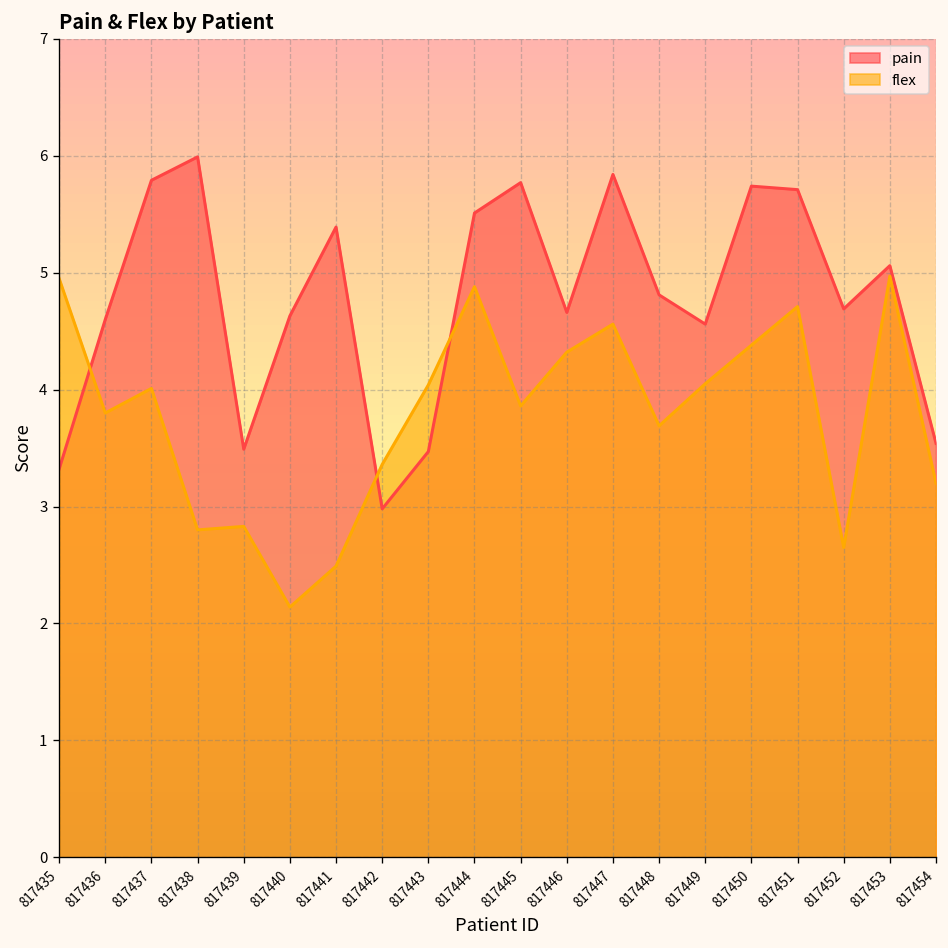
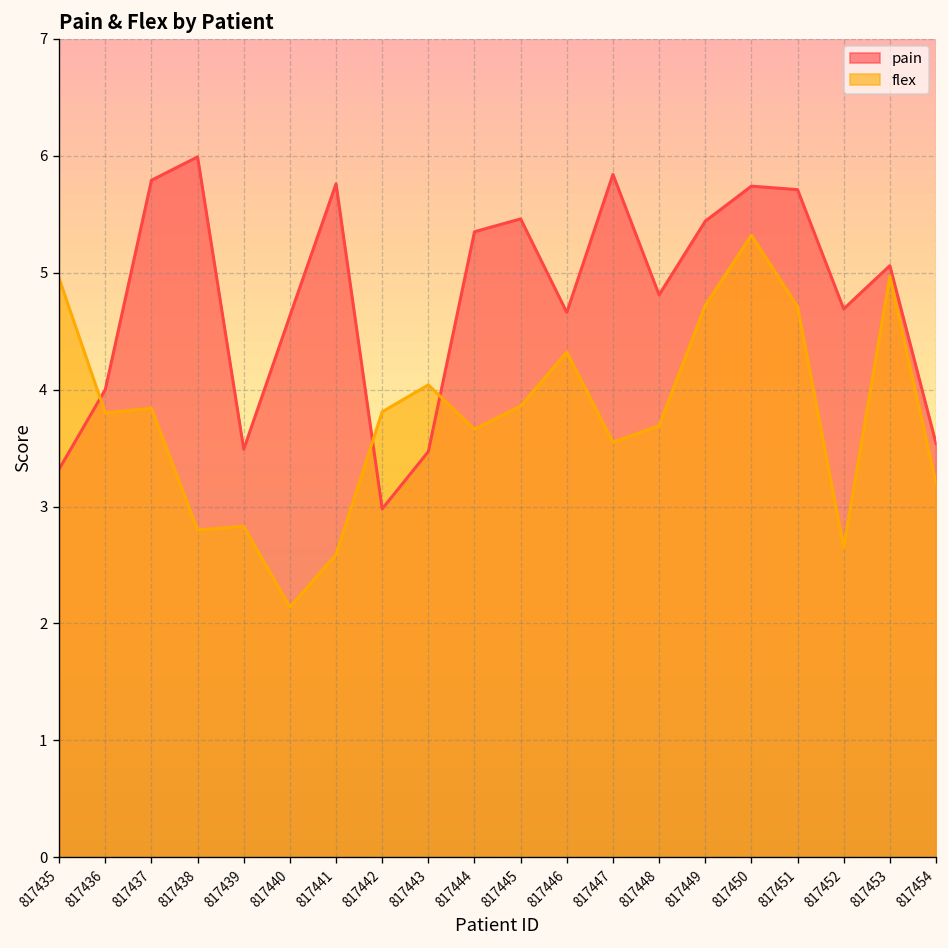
pain, 817436: 4.6 -> 4.0
flex, 817437: 4.0 -> 3.8
pain, 817441: 5.4 -> 5.8
flex, 817441: 2.5 -> 2.6
flex, 817442: 3.4 -> 3.8
pain, 817444: 5.5 -> 5.4
flex, 817444: 4.9 -> 3.7
pain, 817445: 5.8 -> 5.5
flex, 817447: 4.6 -> 3.6
pain, 817449: 4.6 -> 5.4
flex, 817449: 4.1 -> 4.7
flex, 817450: 4.4 -> 5.3
